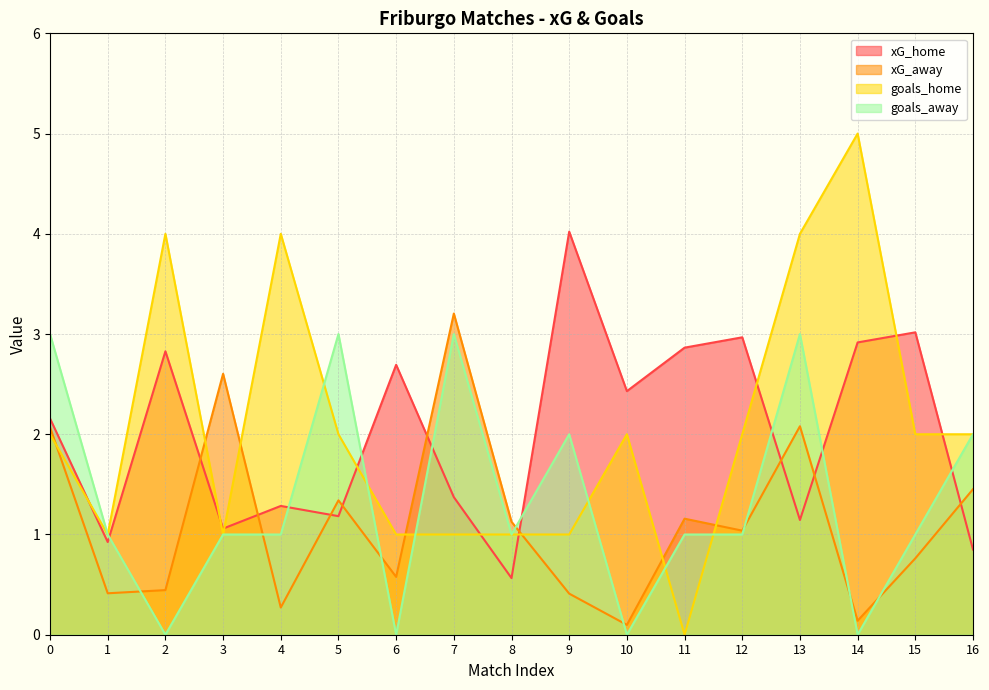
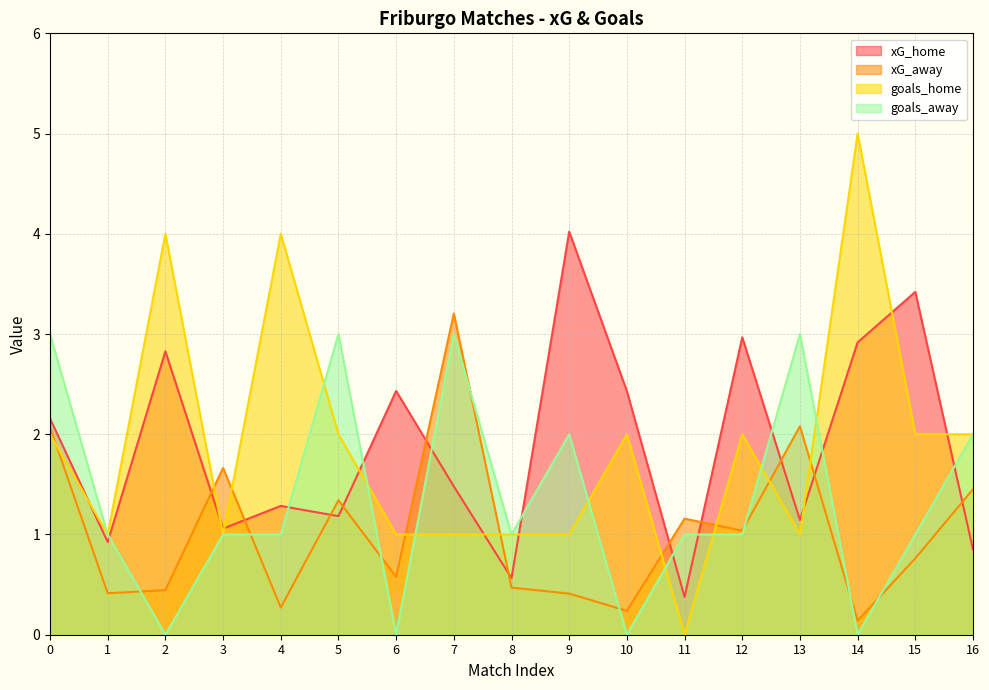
xG_away, 3: 2.60 -> 1.66
xG_home, 6: 2.69 -> 2.43
xG_home, 7: 1.37 -> 1.48
xG_away, 8: 1.13 -> 0.47
xG_away, 10: 0.10 -> 0.24
xG_home, 11: 2.86 -> 0.38
goals_home, 13: 4 -> 1
xG_home, 15: 3.02 -> 3.42
